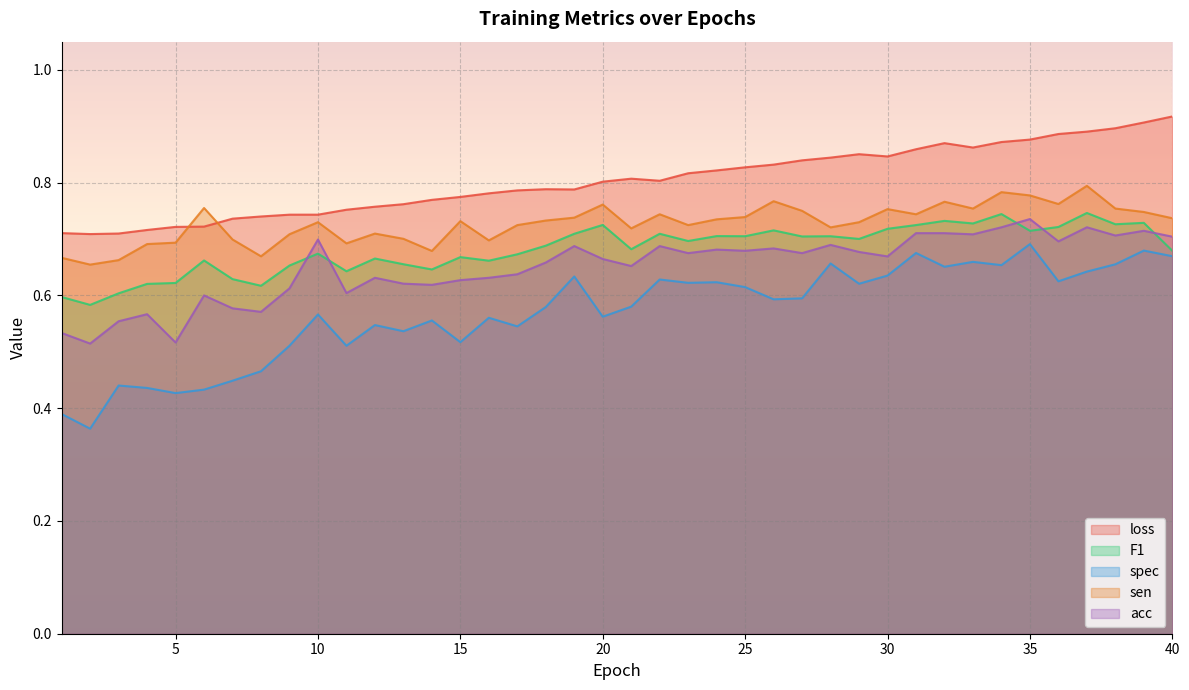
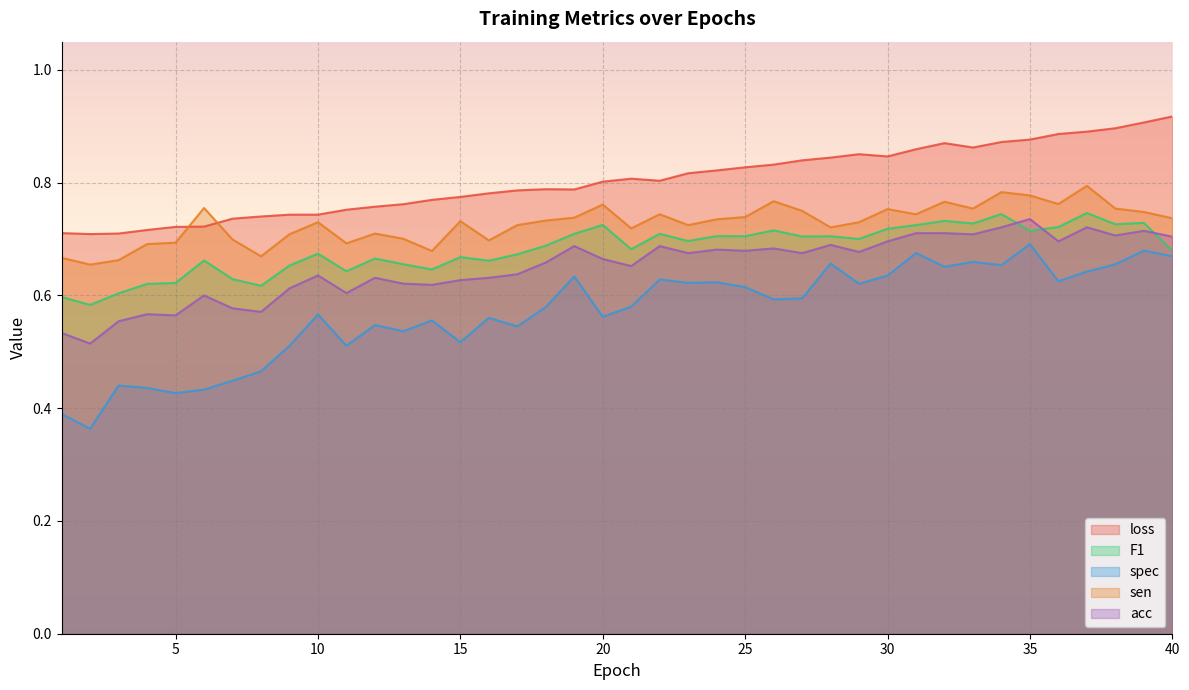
acc, 5: 0.52 -> 0.56
acc, 10: 0.70 -> 0.64
acc, 30: 0.67 -> 0.70
